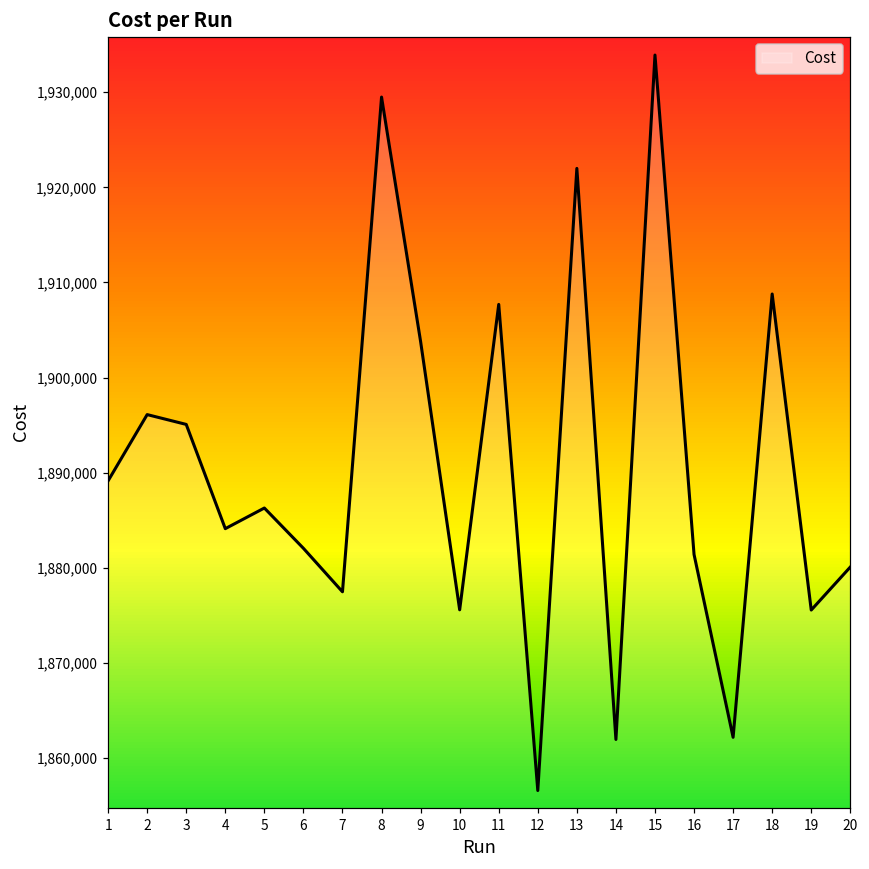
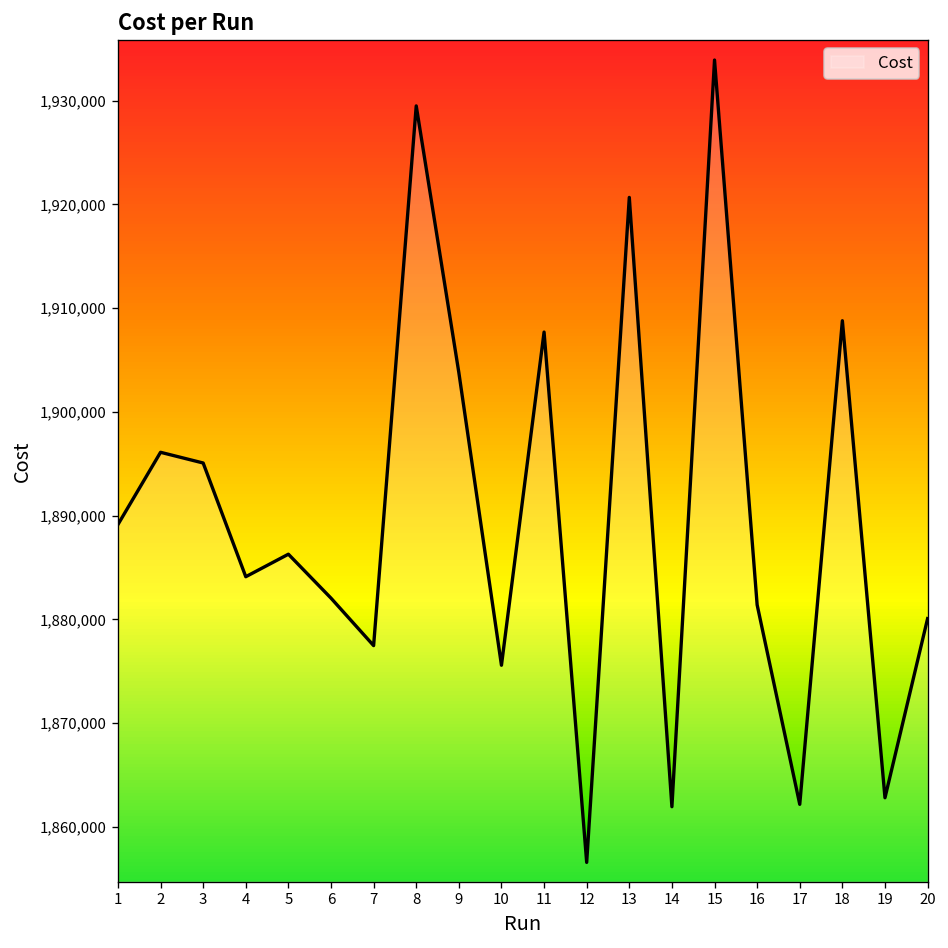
13: 1,922,000 -> 1,921,000
19: 1,876,000 -> 1,863,000
